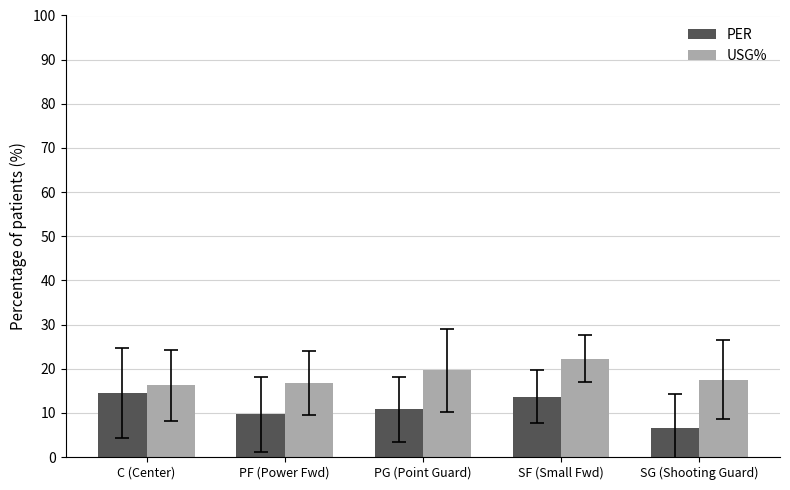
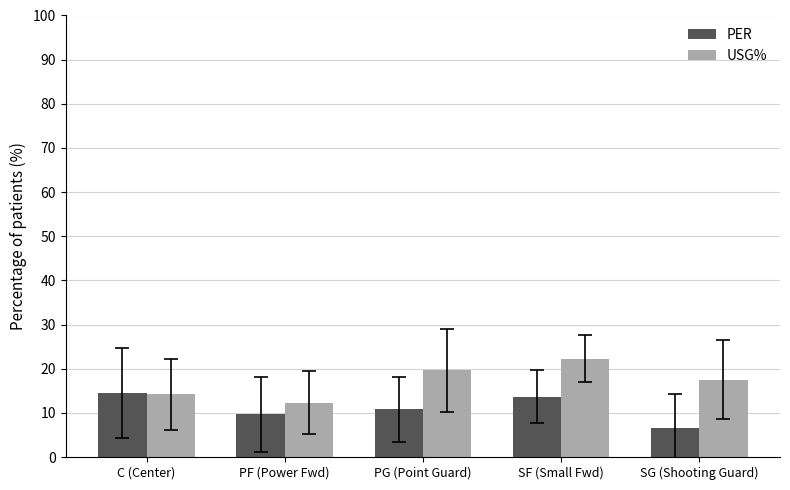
USG%, C (Center): 16 -> 14
USG%, PF (Power Fwd): 17 -> 12
